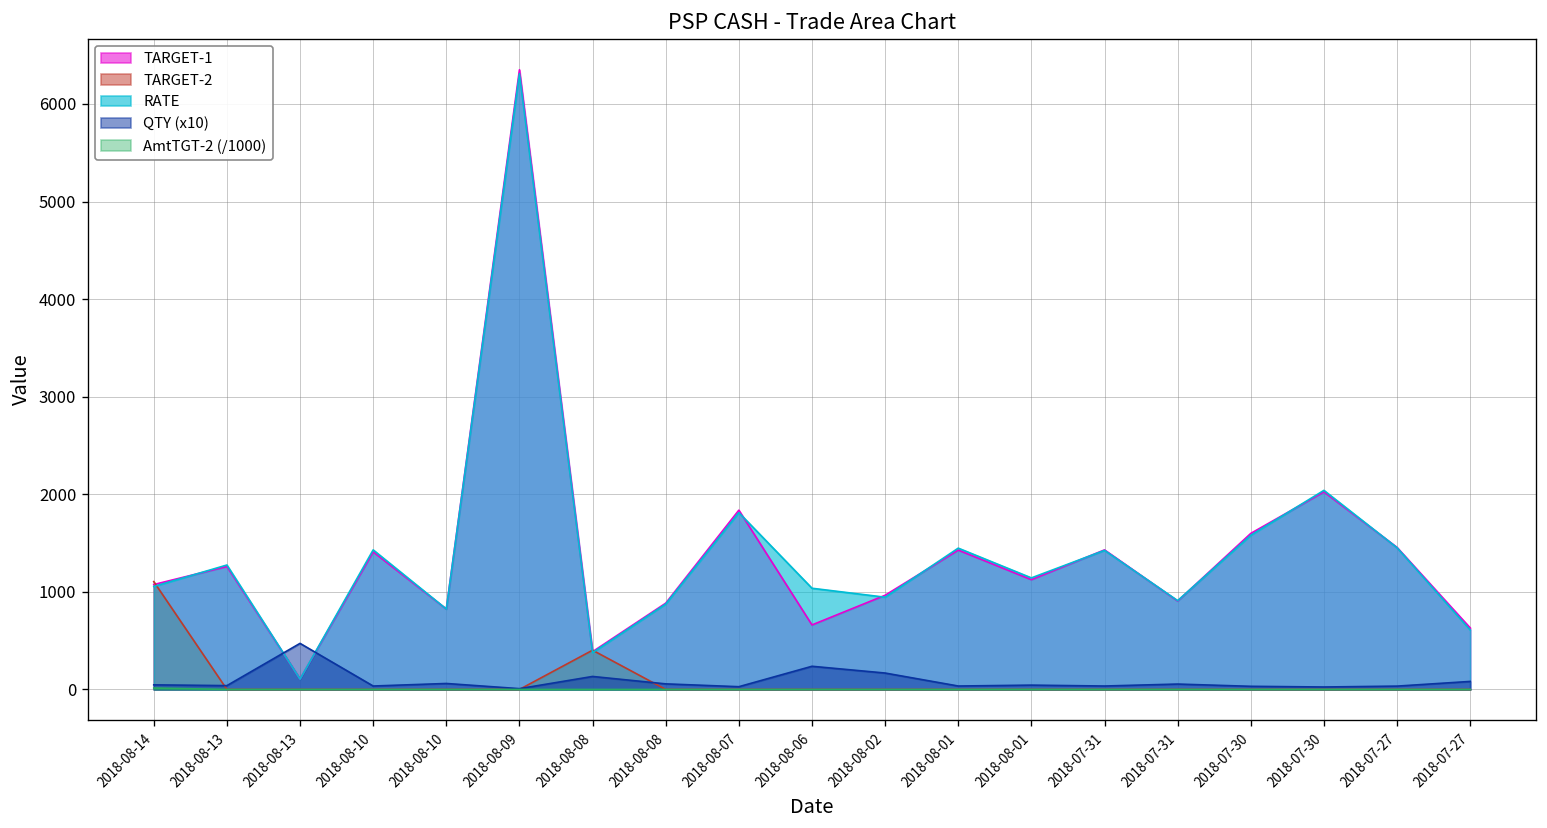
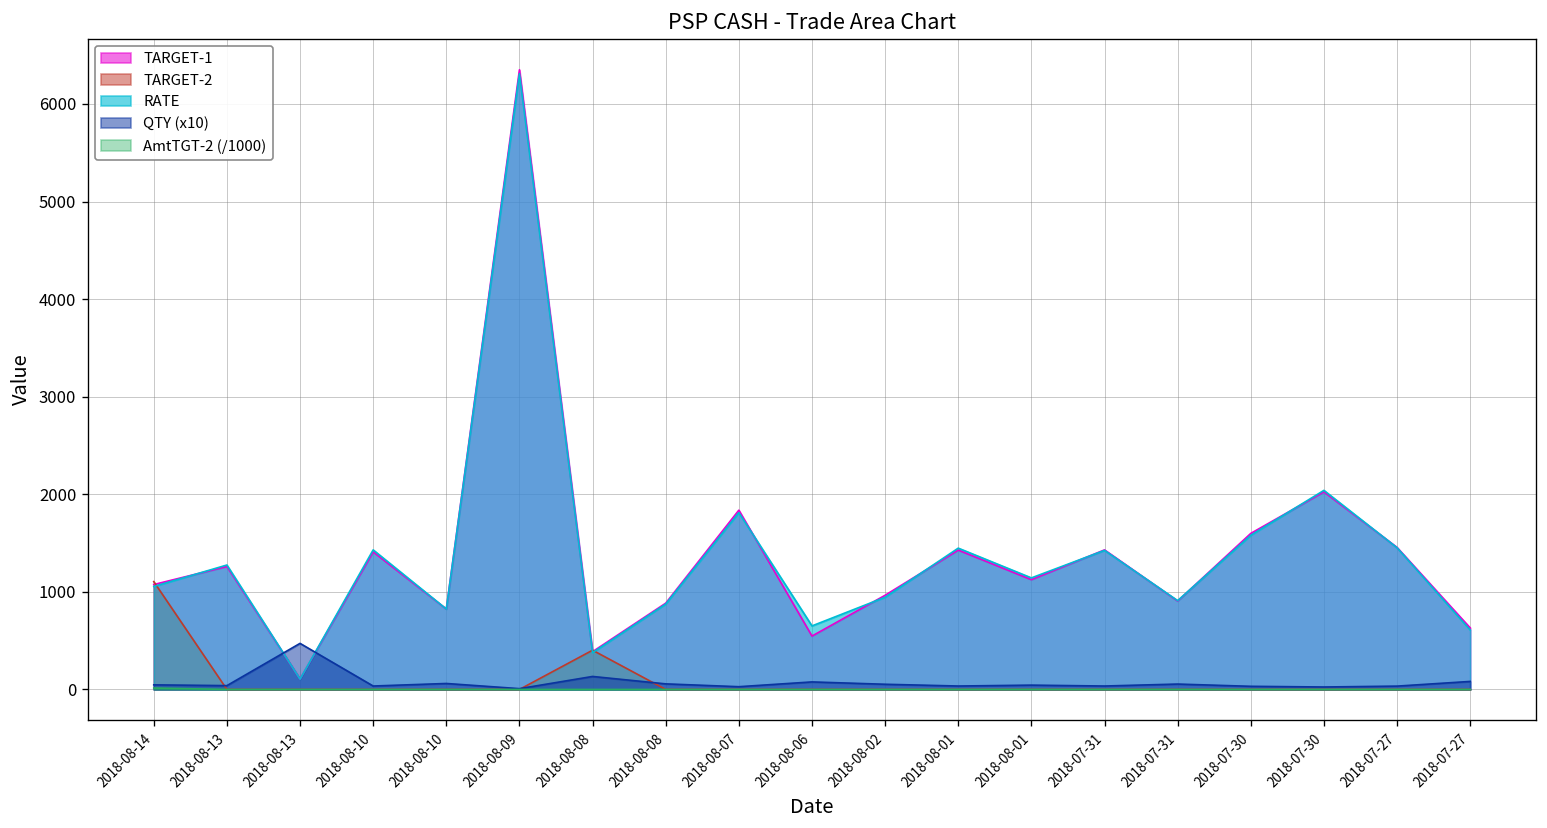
TARGET-1, 2018-08-06: 700 -> 500
RATE, 2018-08-06: 1000 -> 700
QTY (x10), 2018-08-06: 200 -> 100
QTY (x10), 2018-08-02: 200 -> 100
